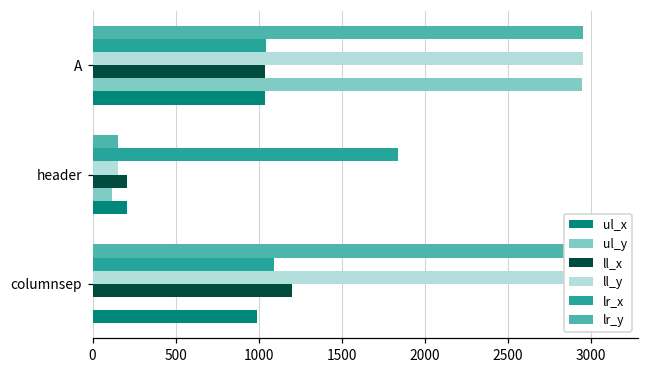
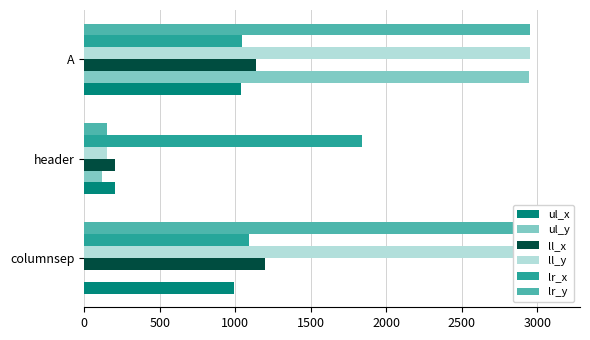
ll_x, A: 1040 -> 1140
